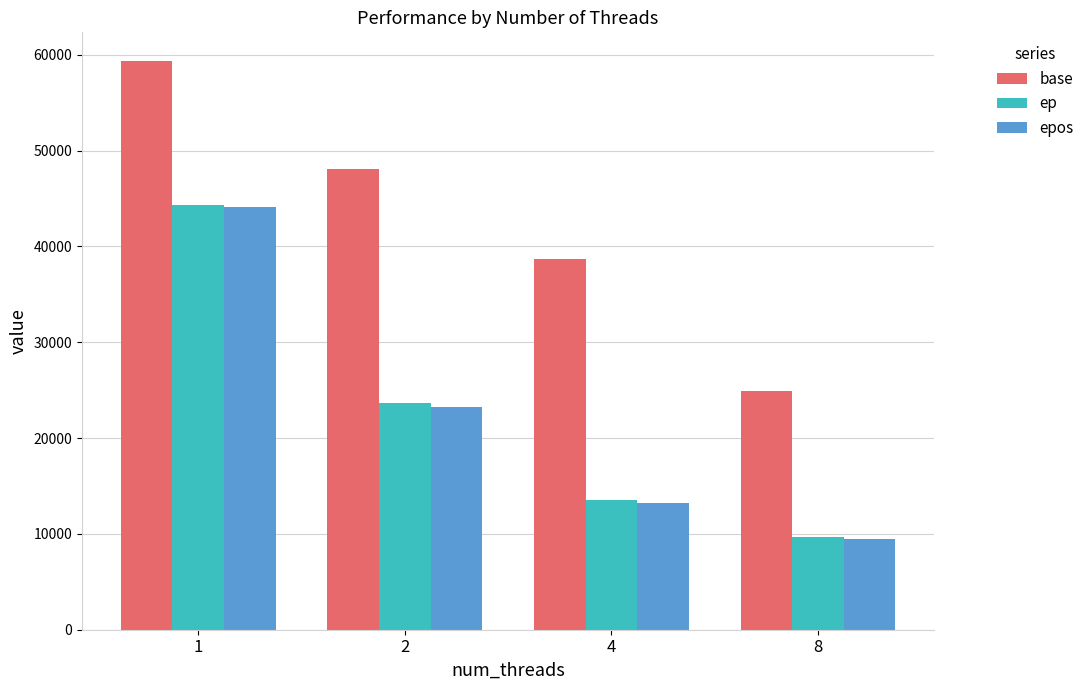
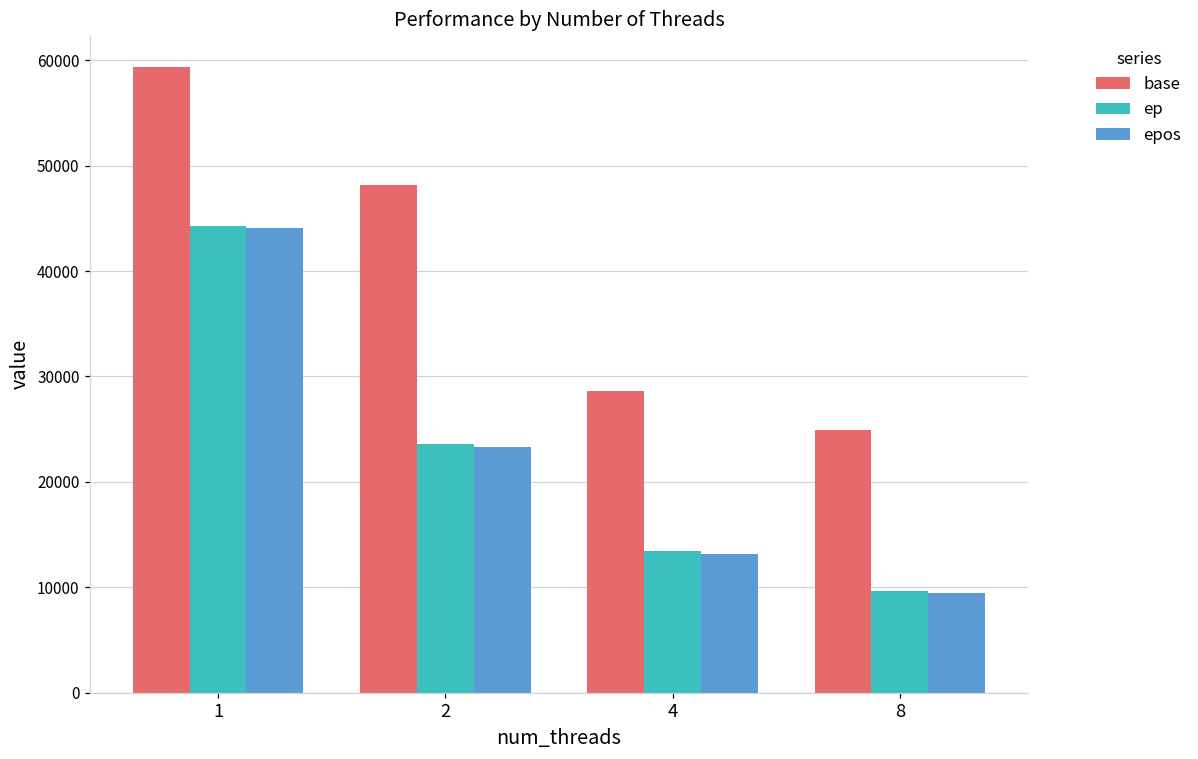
base, 4: 39000 -> 29000
